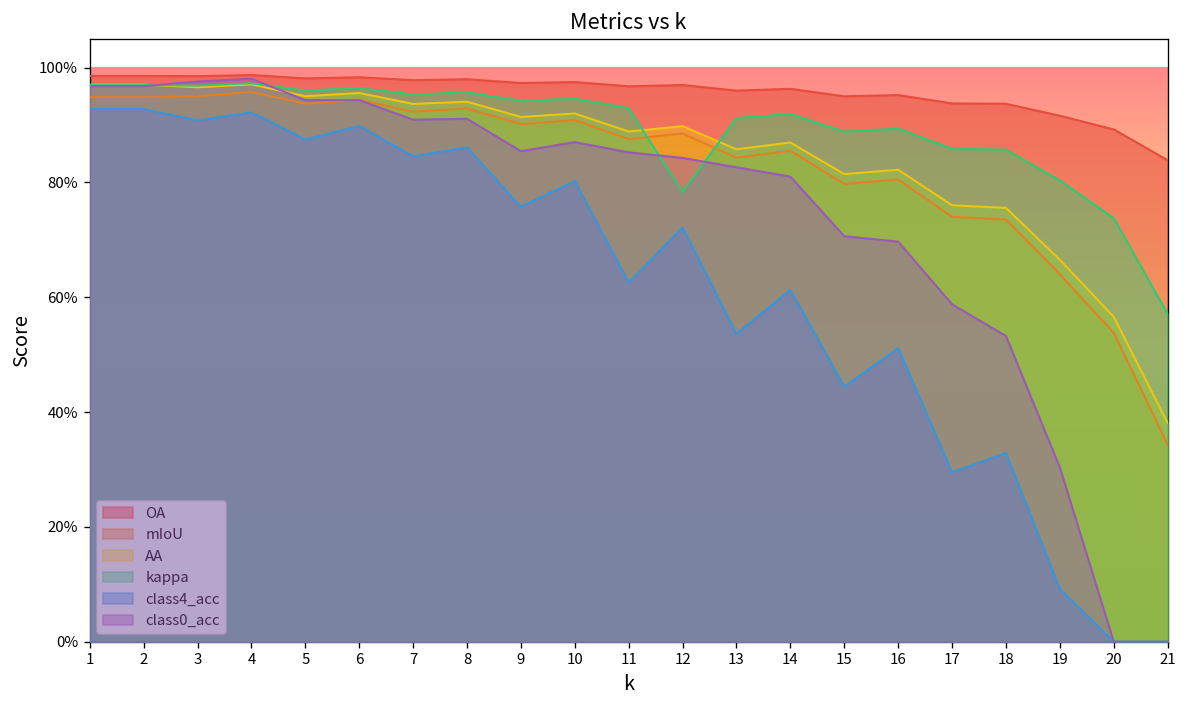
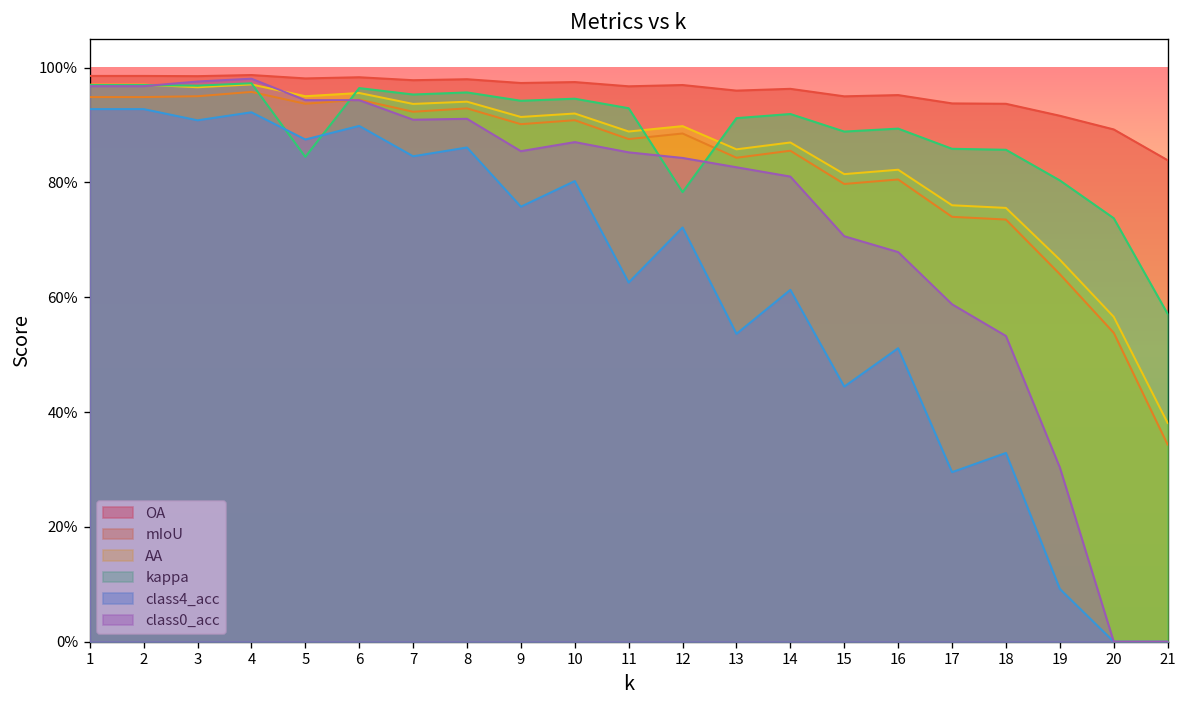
kappa, 5: 96% -> 84%
class0_acc, 16: 70% -> 68%
